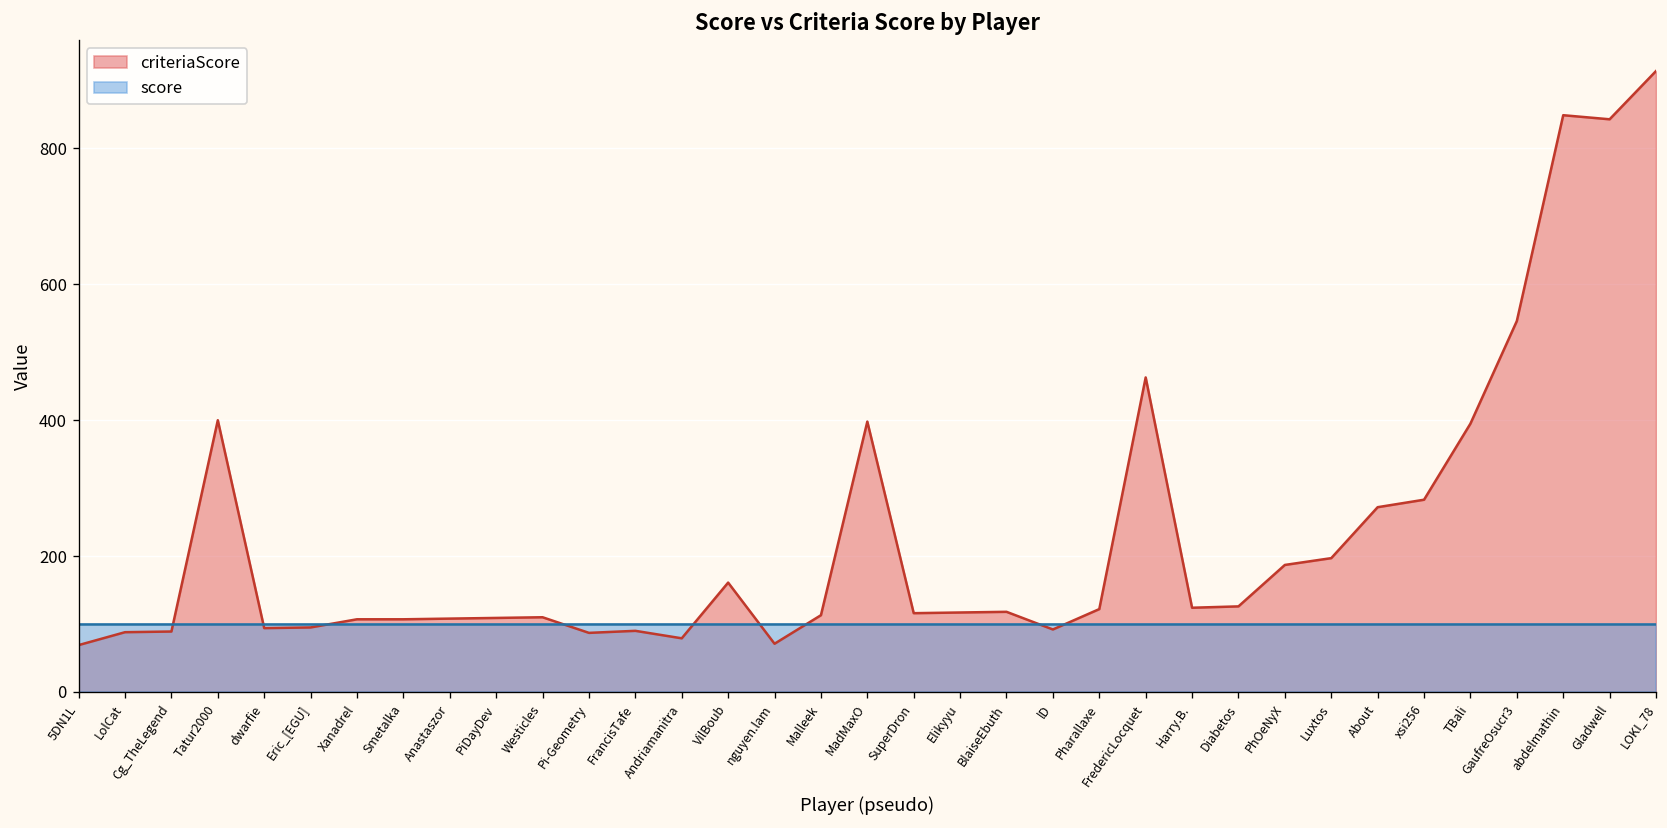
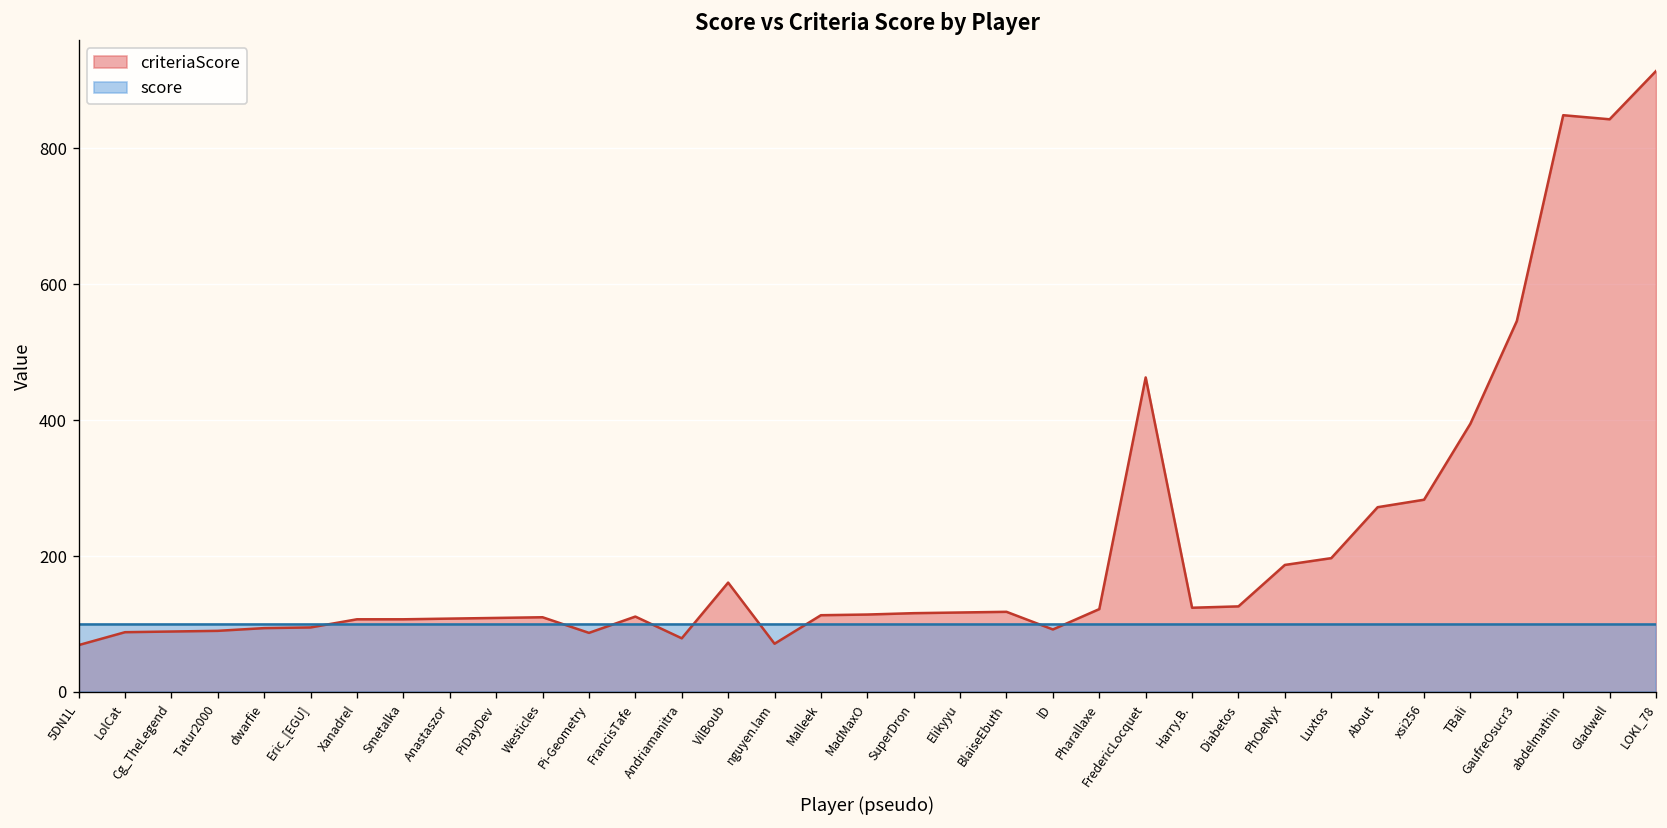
criteriaScore, Tatur2000: 400 -> 90
criteriaScore, FrancisTafe: 90 -> 110
criteriaScore, MadMaxO: 400 -> 110
